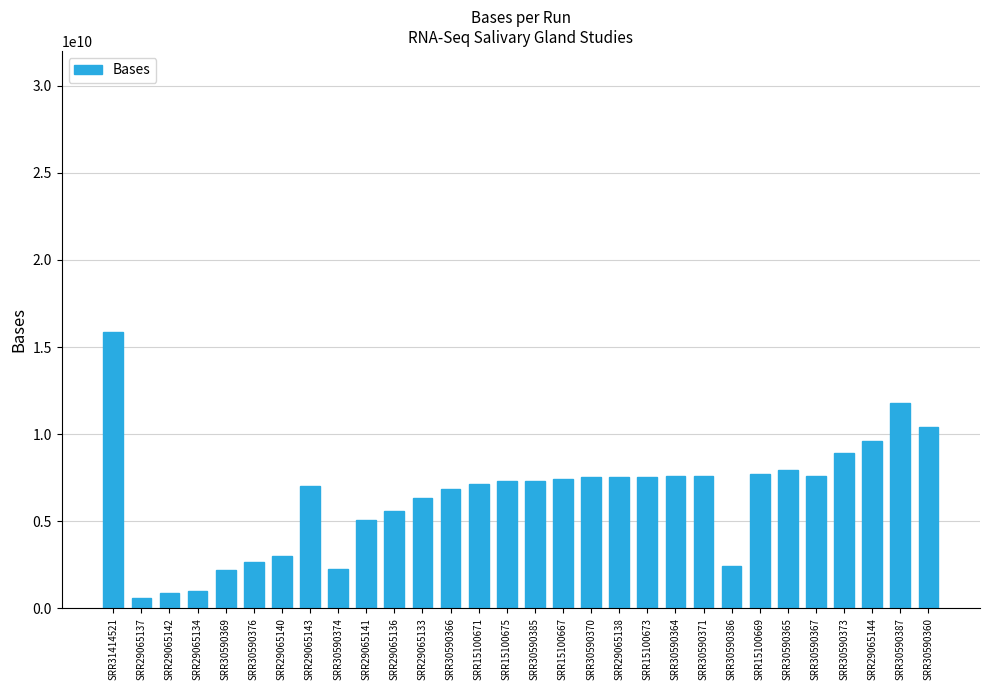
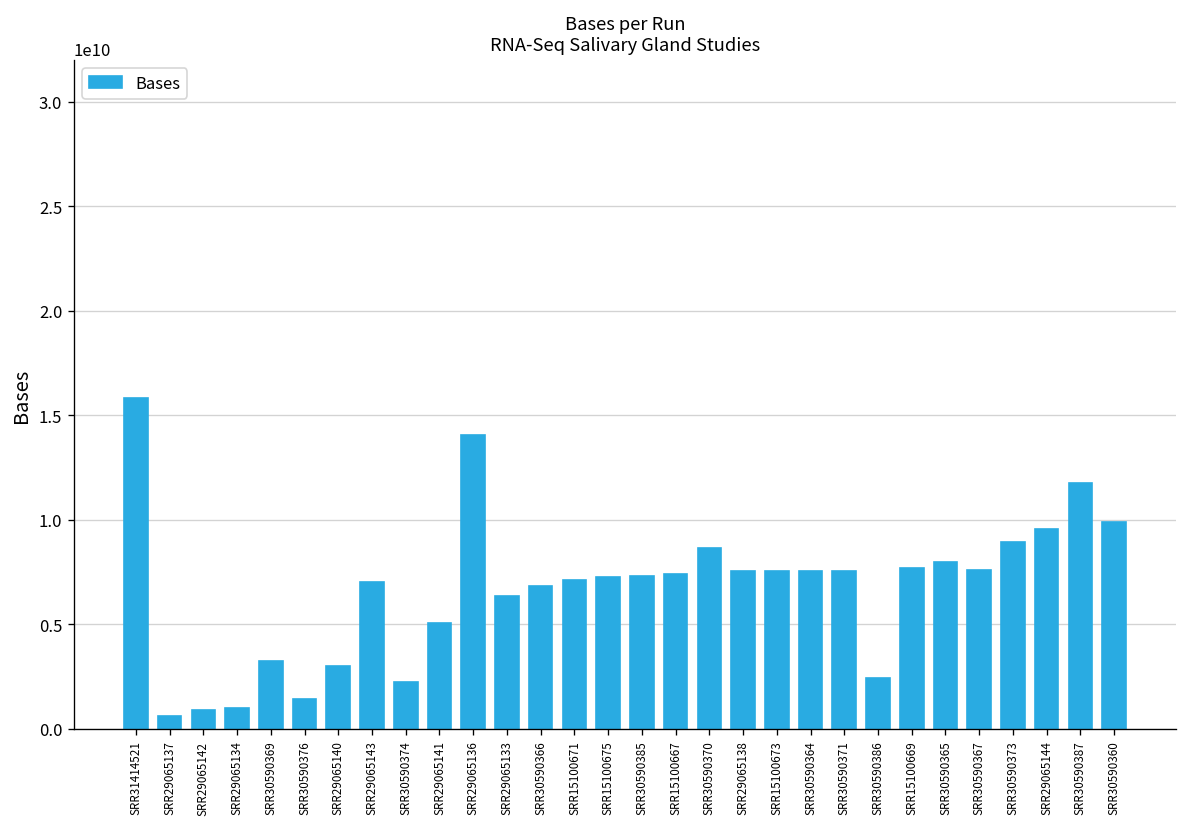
SRR30590369: 2200000000 -> 3200000000
SRR30590376: 2700000000 -> 1400000000
SRR29065136: 5600000000 -> 14100000000
SRR30590370: 7500000000 -> 8700000000
SRR30590360: 10400000000 -> 9900000000
